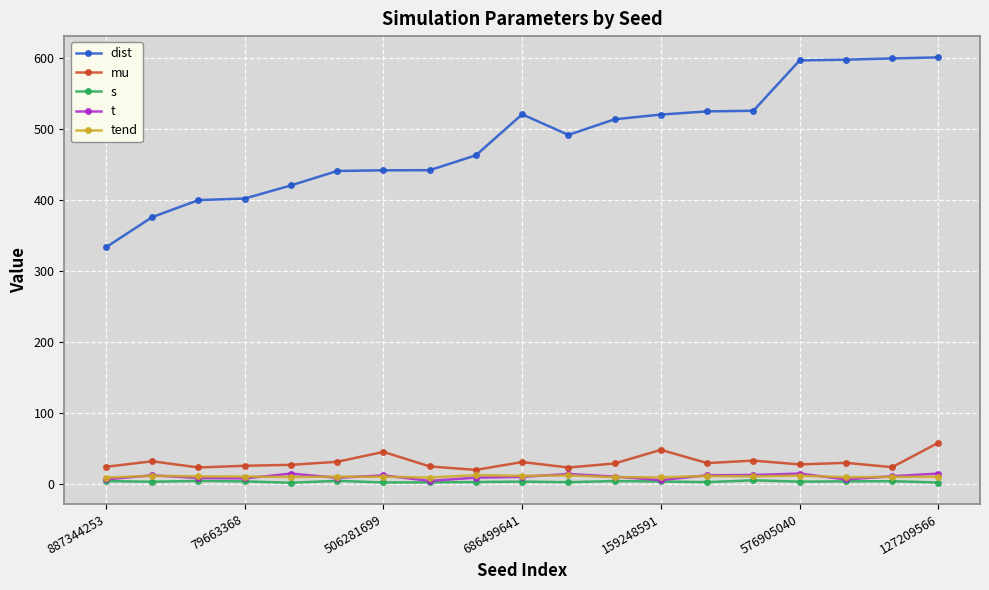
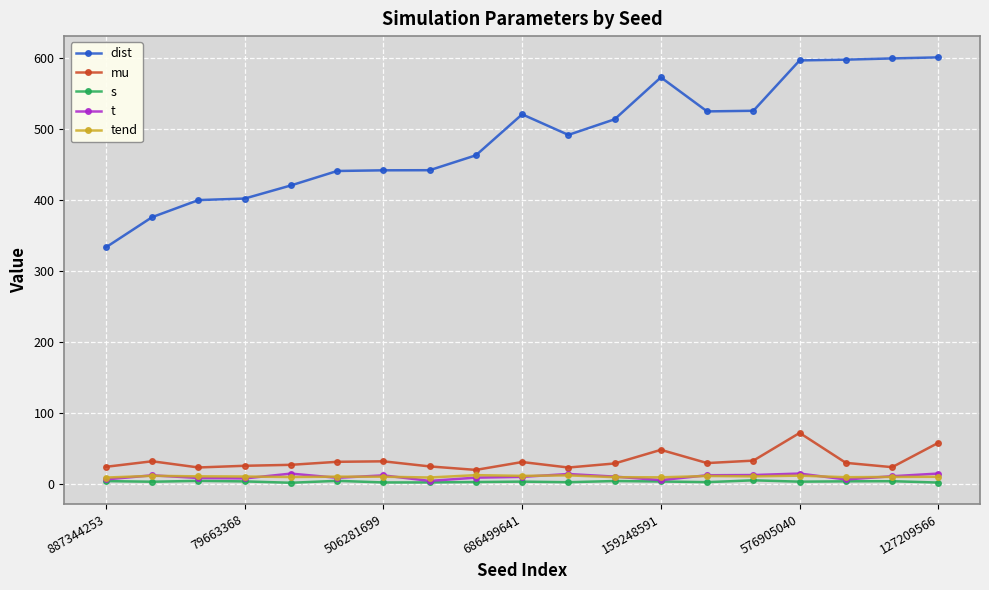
mu, 506281699: 40 -> 30
dist, 159248591: 520 -> 570
mu, 576905040: 30 -> 70
